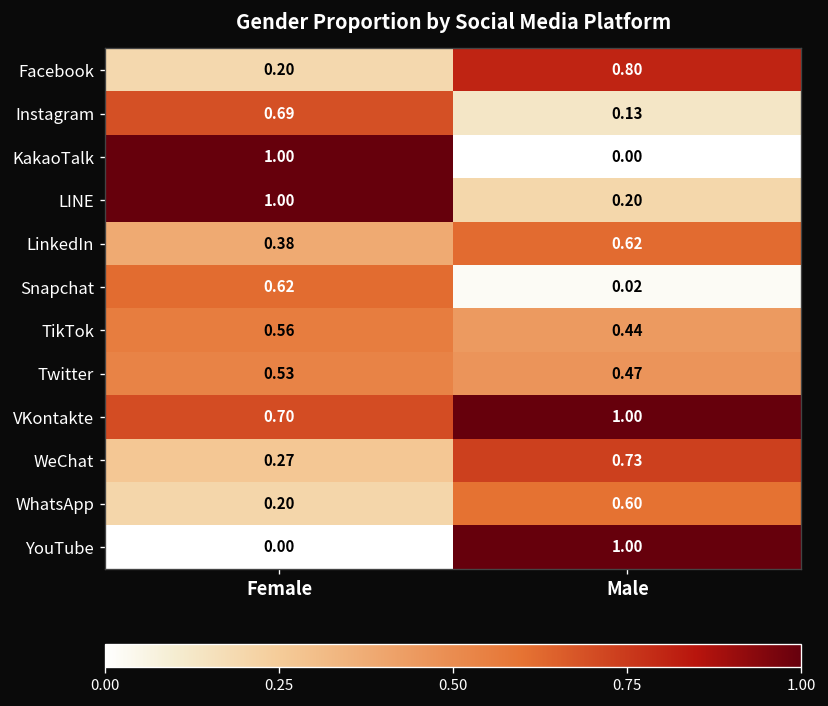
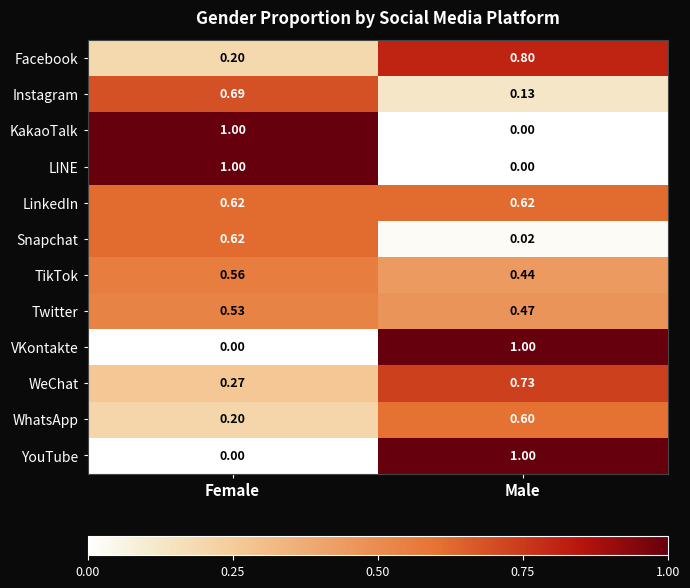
LINE, Male: 0.20 -> 0.00
LinkedIn, Female: 0.38 -> 0.62
VKontakte, Female: 0.70 -> 0.00
